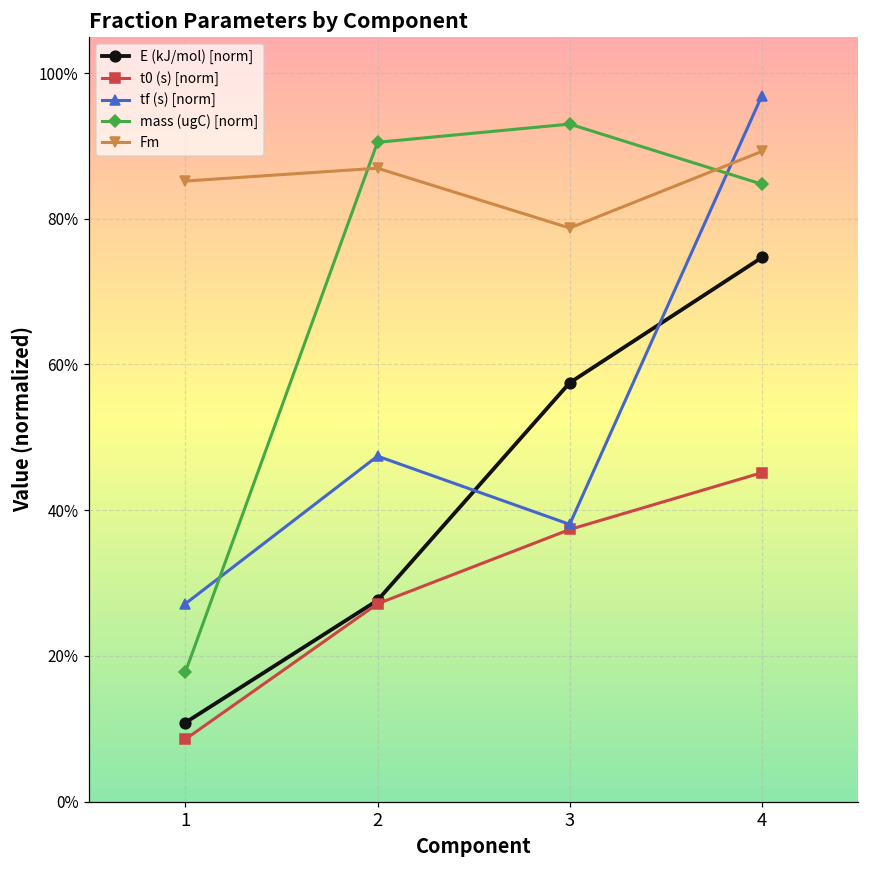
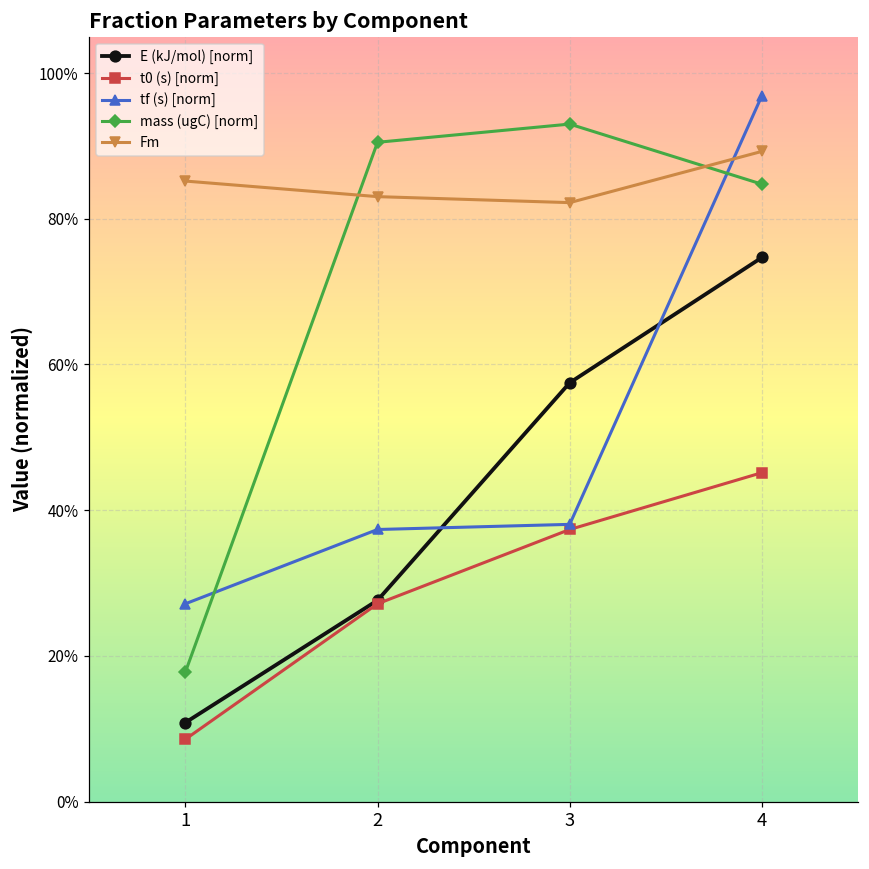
tf (s) [norm], 2: 47% -> 37%
Fm, 2: 87% -> 83%
Fm, 3: 79% -> 82%
